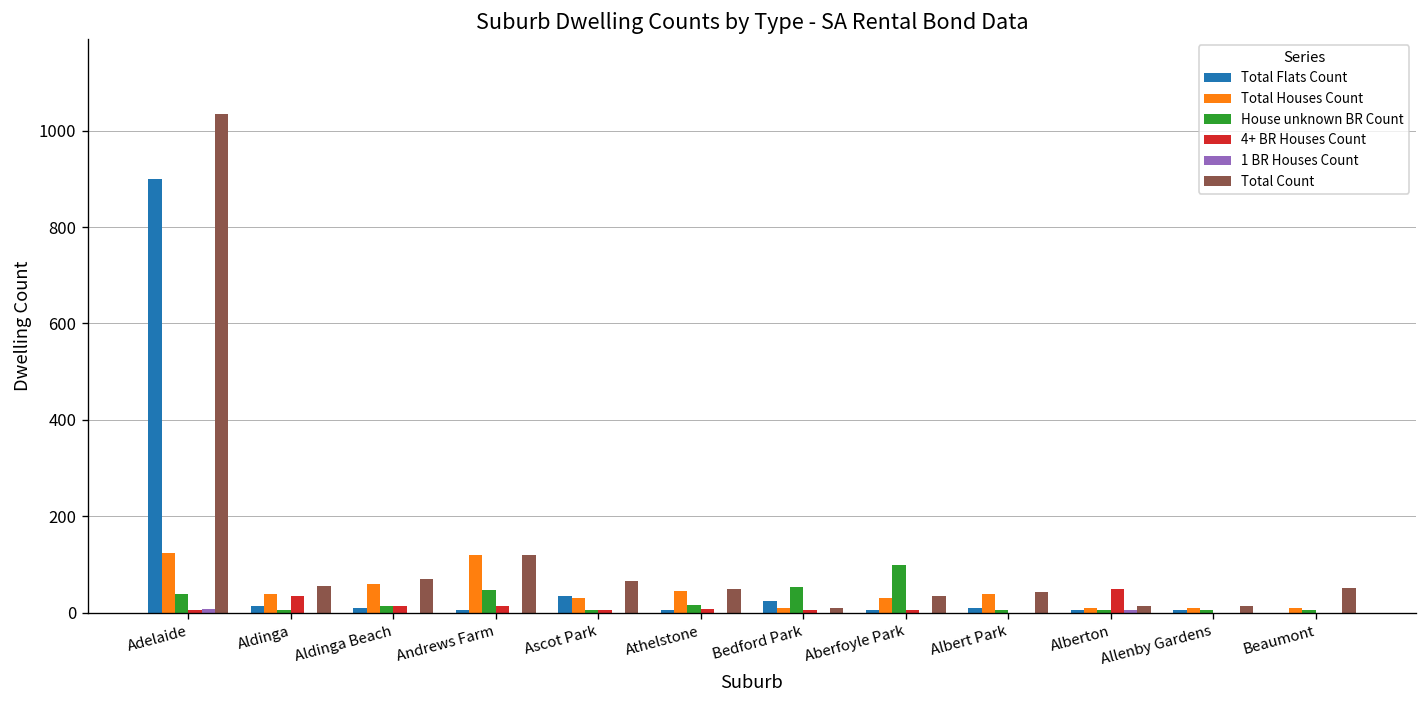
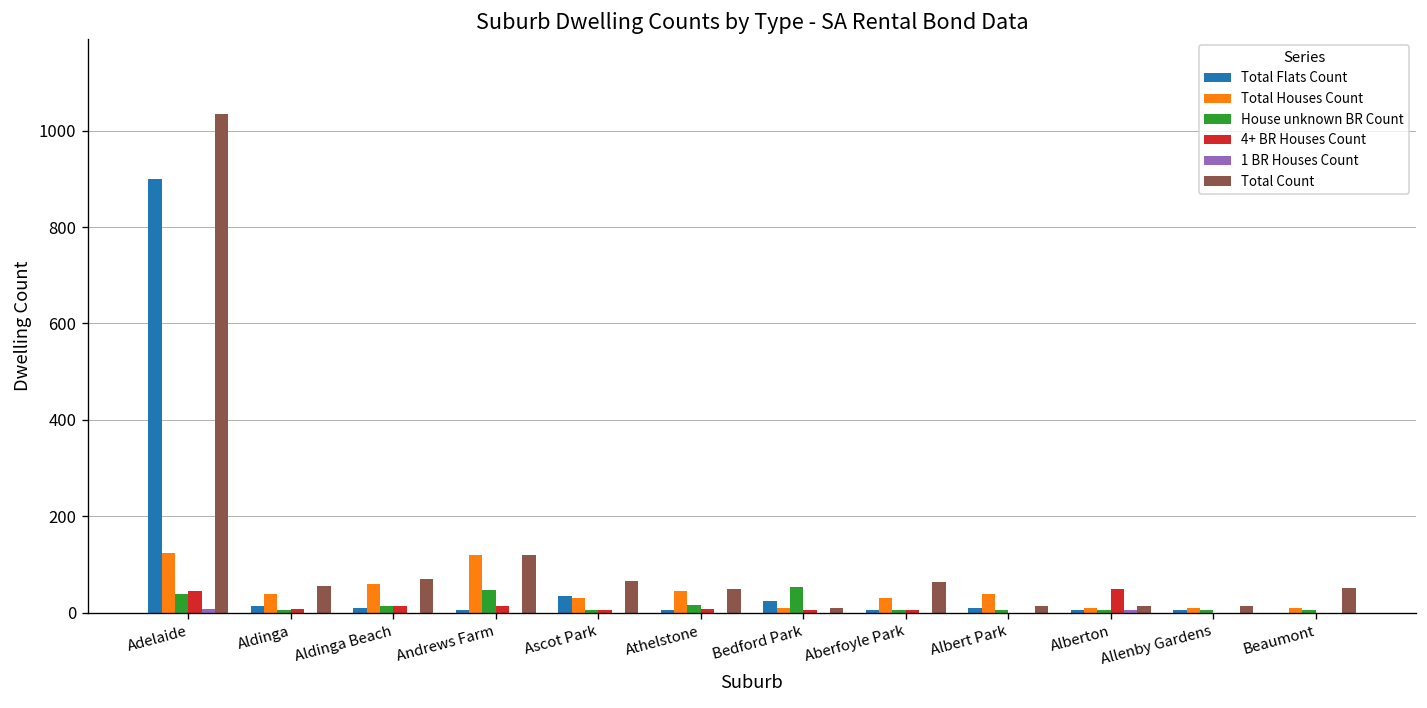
4+ BR Houses Count, Adelaide: 10 -> 50
4+ BR Houses Count, Aldinga: 30 -> 10
House unknown BR Count, Aberfoyle Park: 100 -> 10
Total Count, Aberfoyle Park: 40 -> 60
Total Count, Albert Park: 40 -> 20
